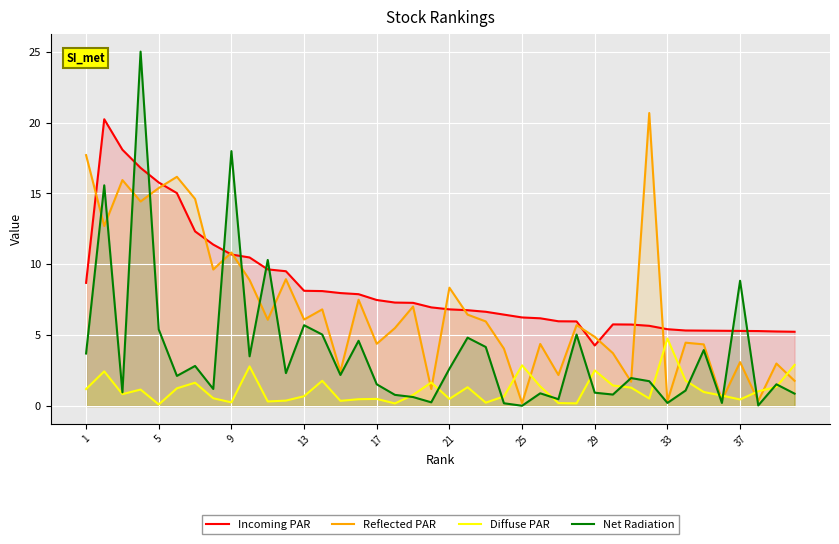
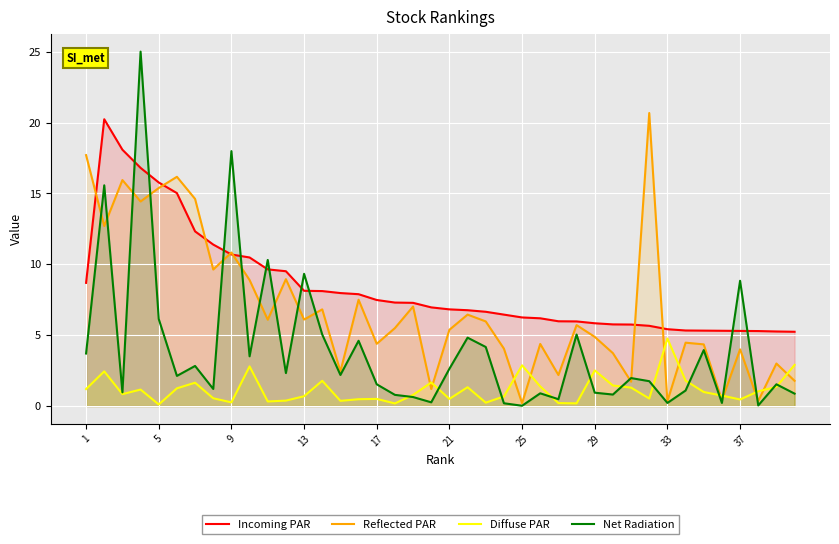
Net Radiation, 5: 5.4 -> 6.1
Net Radiation, 13: 5.7 -> 9.3
Reflected PAR, 21: 8.4 -> 5.4
Incoming PAR, 29: 4.3 -> 5.8
Reflected PAR, 37: 3.1 -> 4.0
